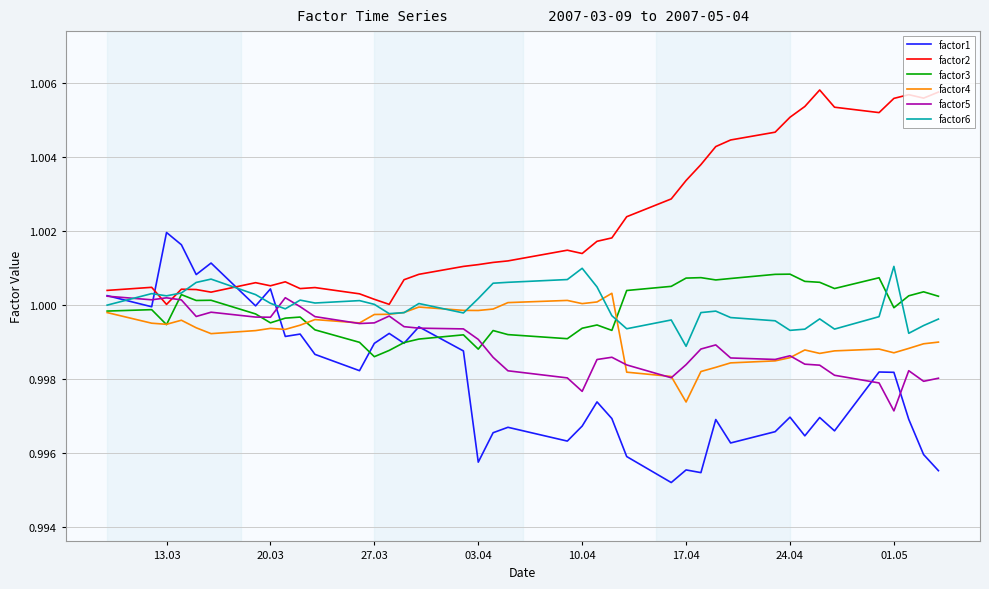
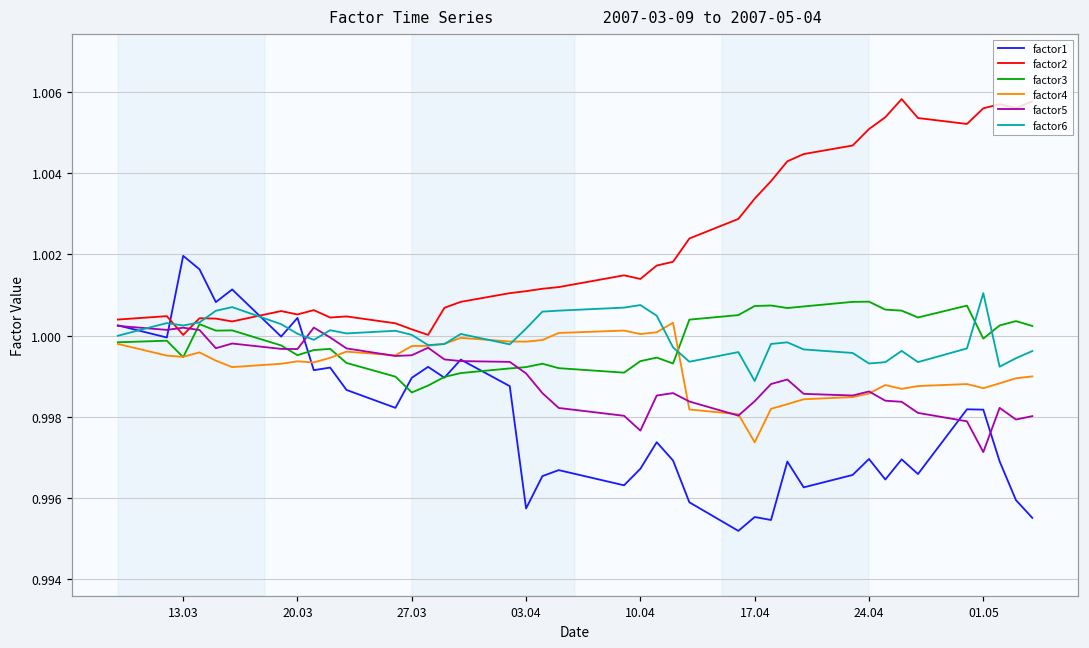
factor3, 03.04: 0.9988 -> 0.9992
factor6, 10.04: 1.0010 -> 1.0008
